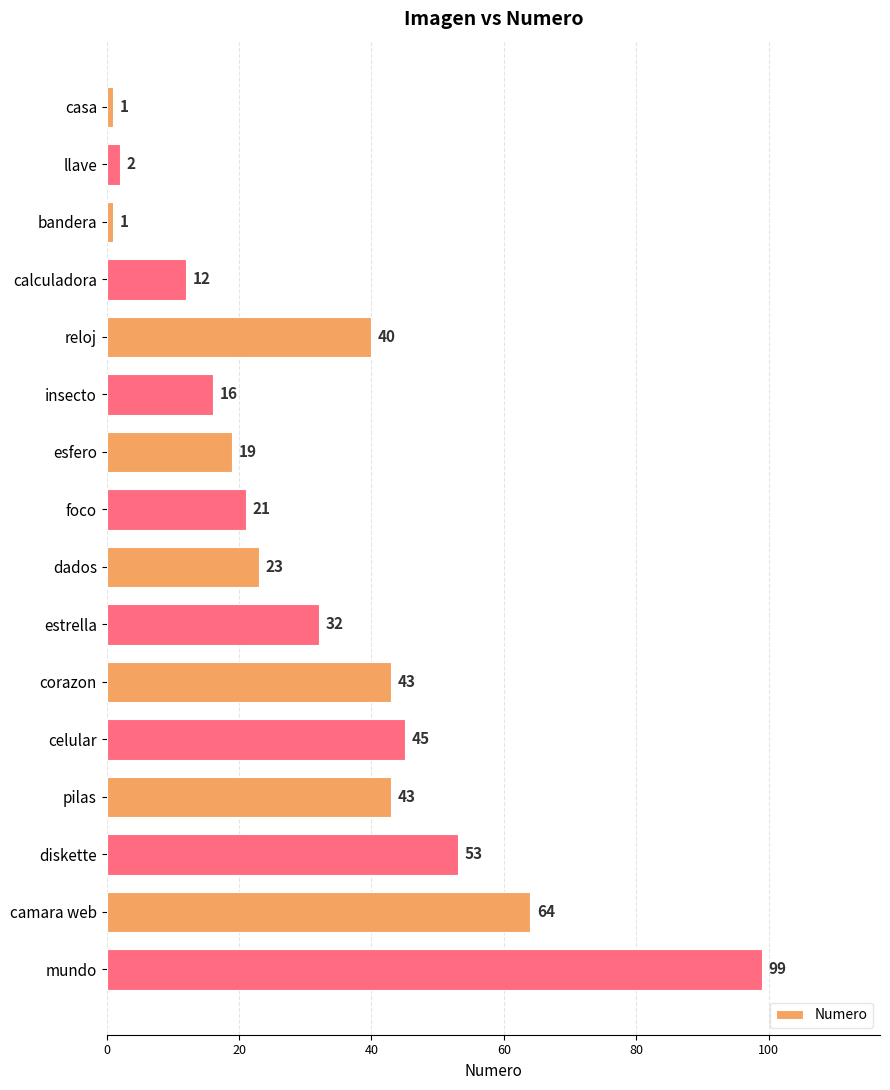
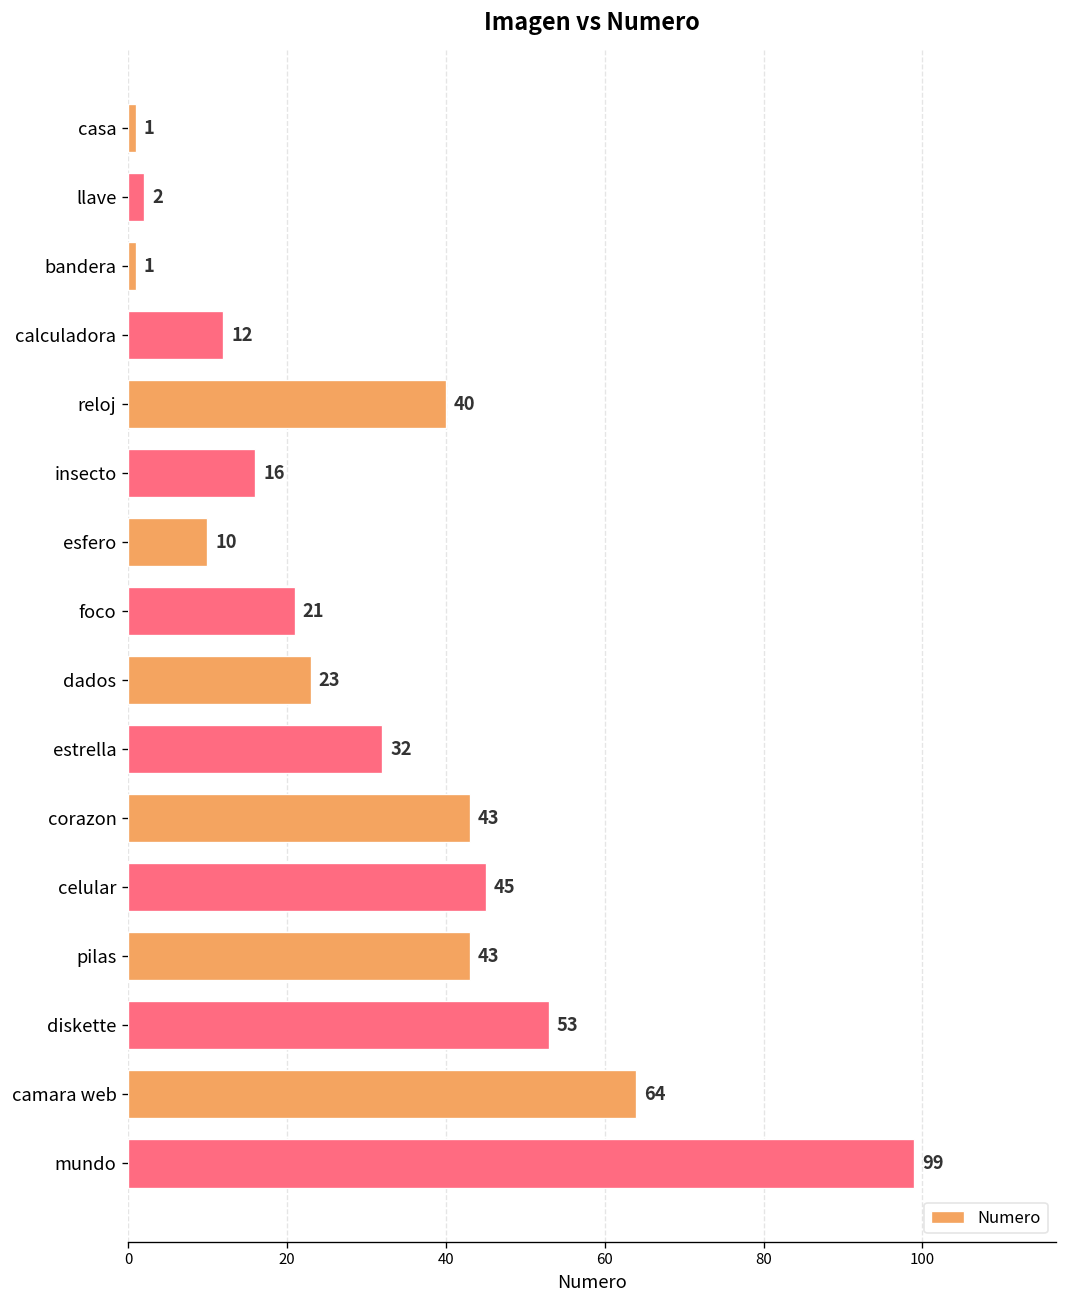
esfero: 19 -> 10
